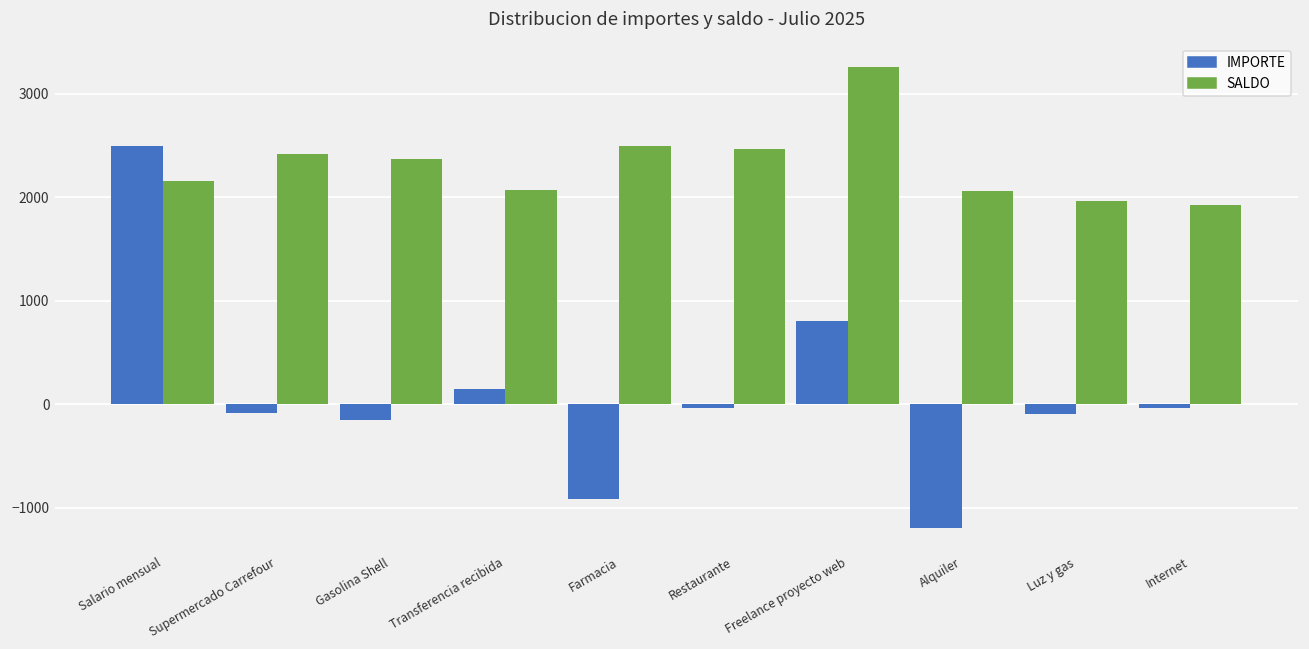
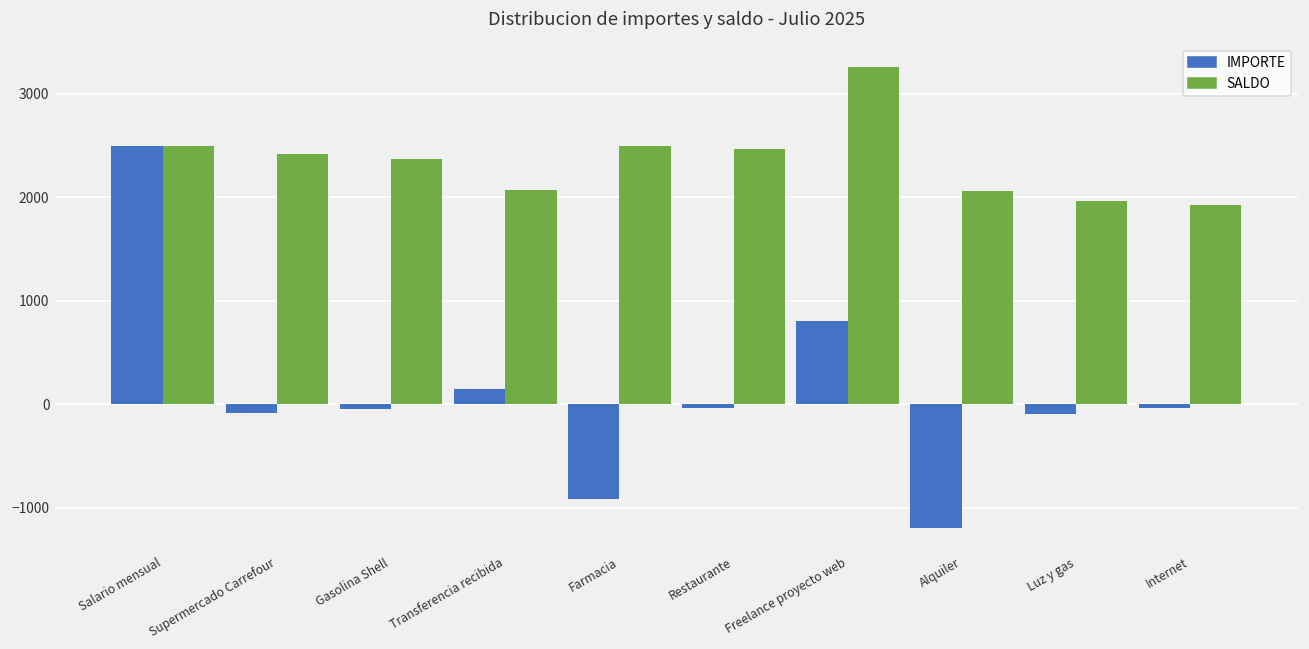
SALDO, Salario mensual: 2200 -> 2500
IMPORTE, Gasolina Shell: -200 -> 0
